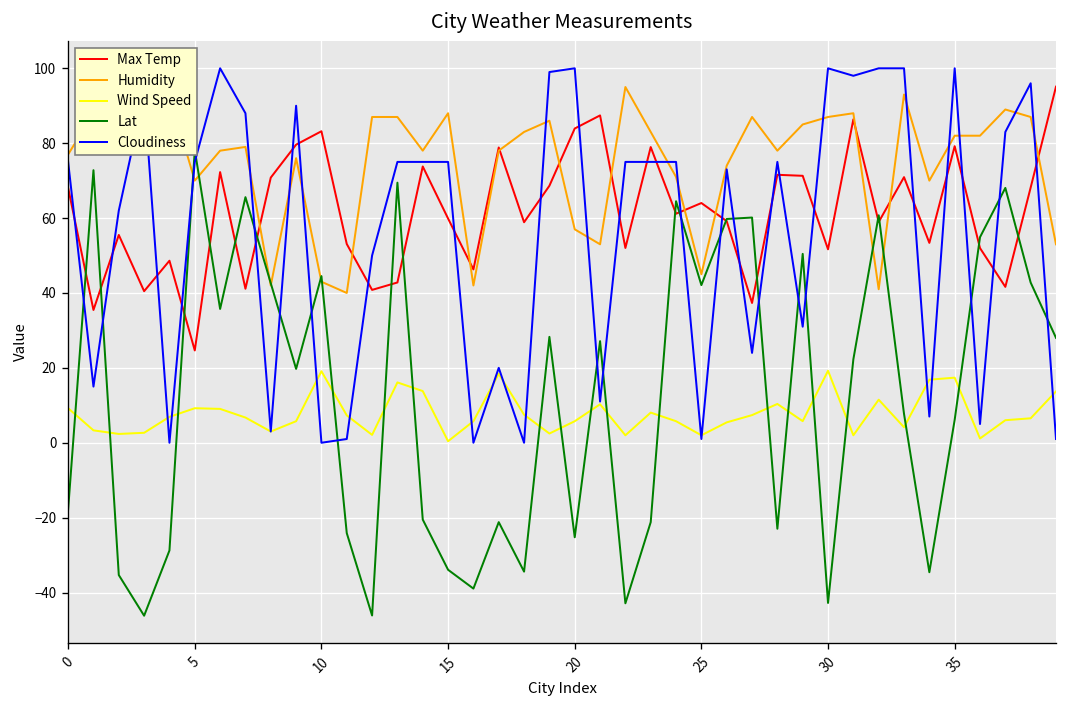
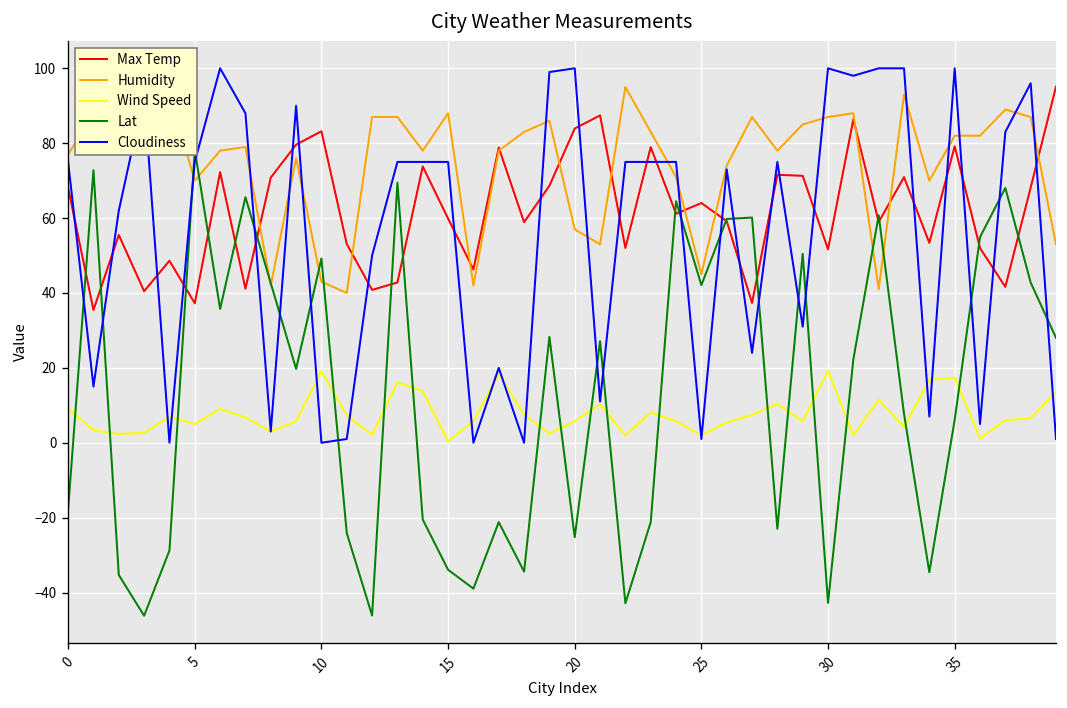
Max Temp, 5: 25 -> 37
Wind Speed, 5: 9 -> 5
Lat, 10: 45 -> 49
